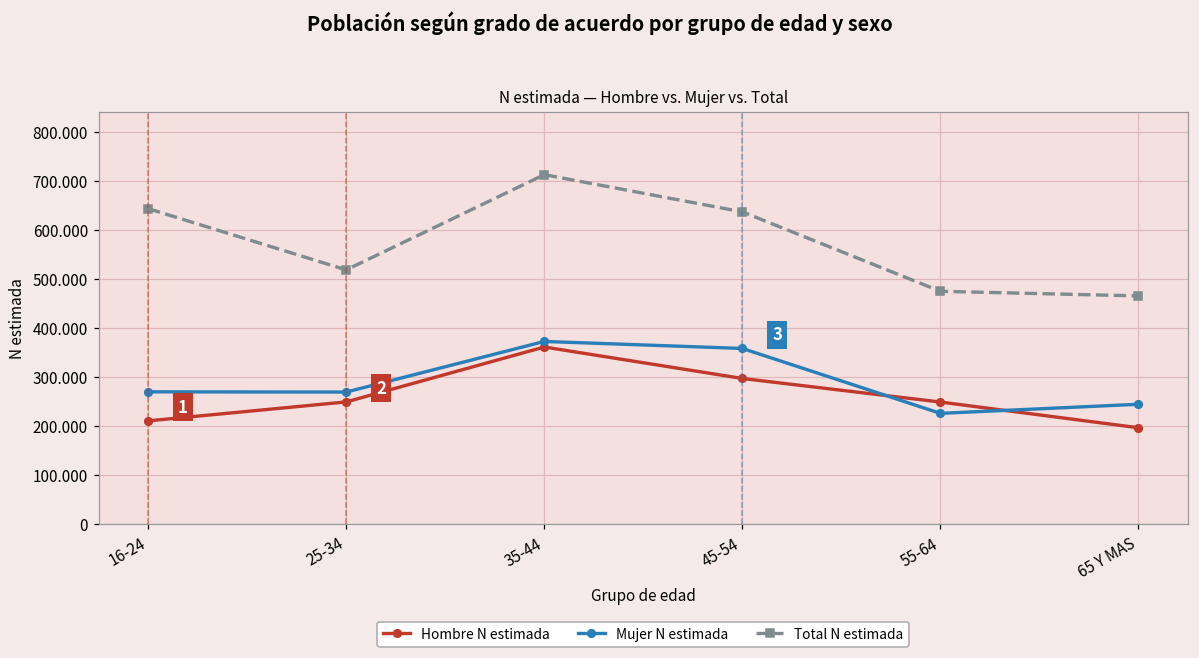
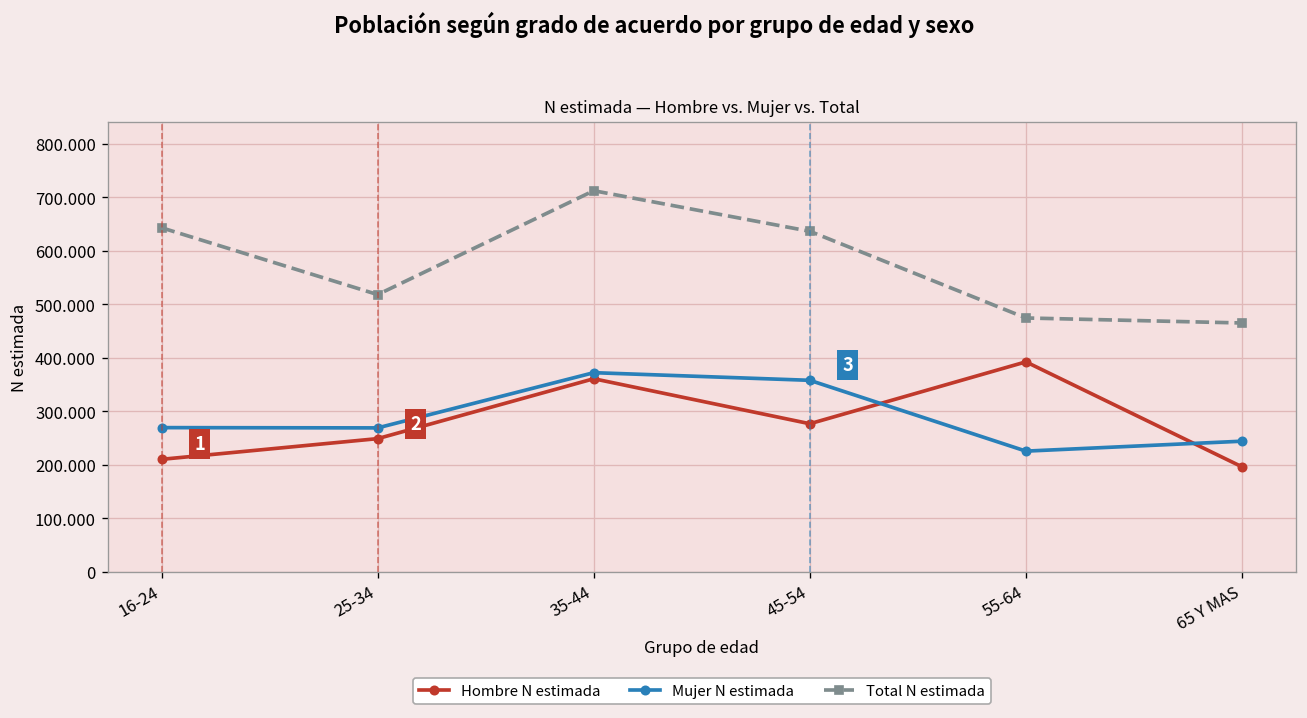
Hombre N estimada, 45-54: 300 -> 280
Hombre N estimada, 55-64: 250 -> 390
